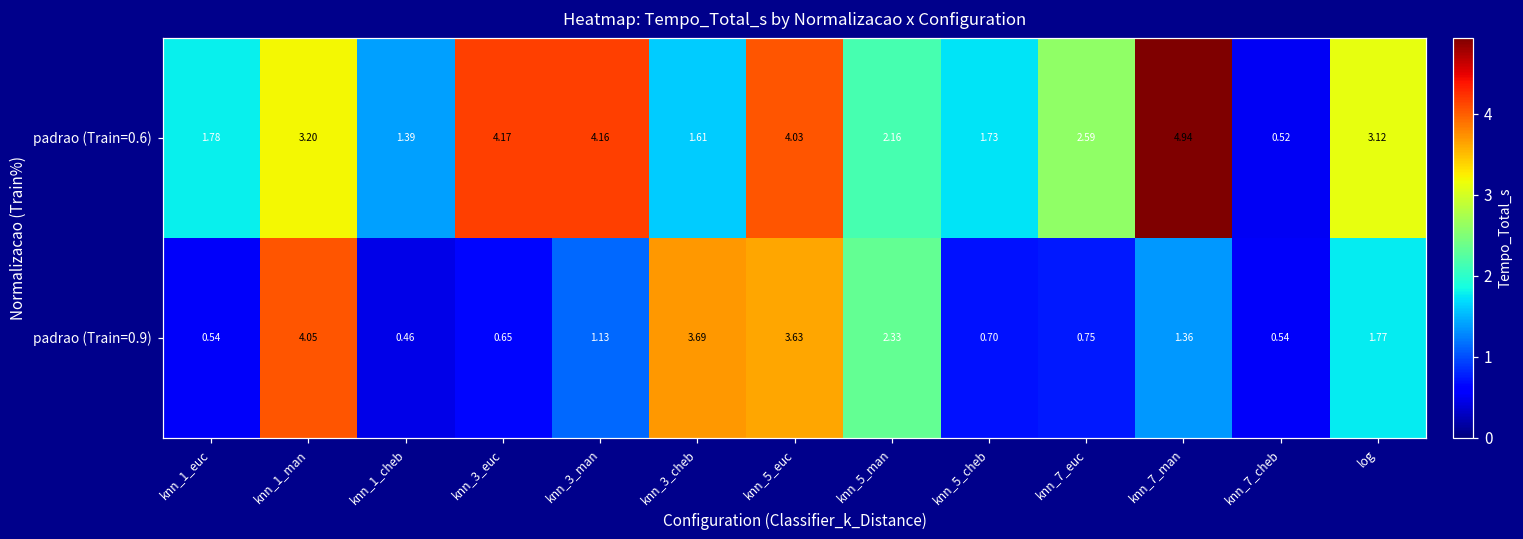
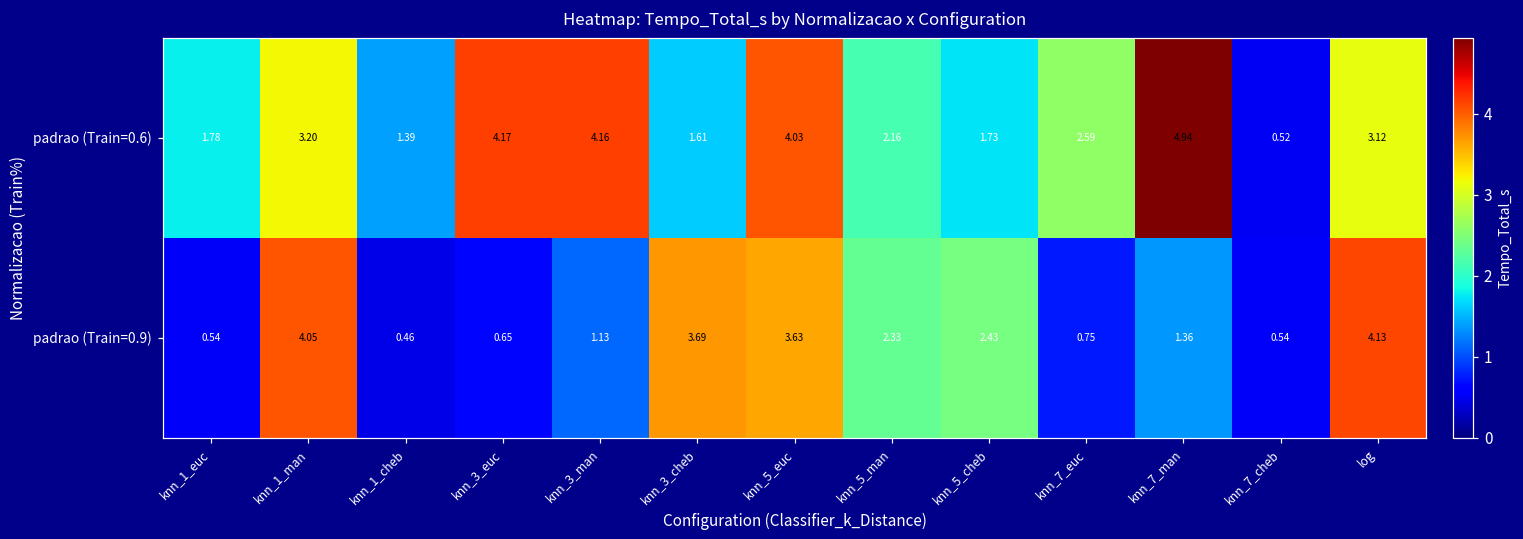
padrao (Train=0.9), knn_5_cheb: 0.70 -> 2.43
padrao (Train=0.9), log: 1.77 -> 4.13
